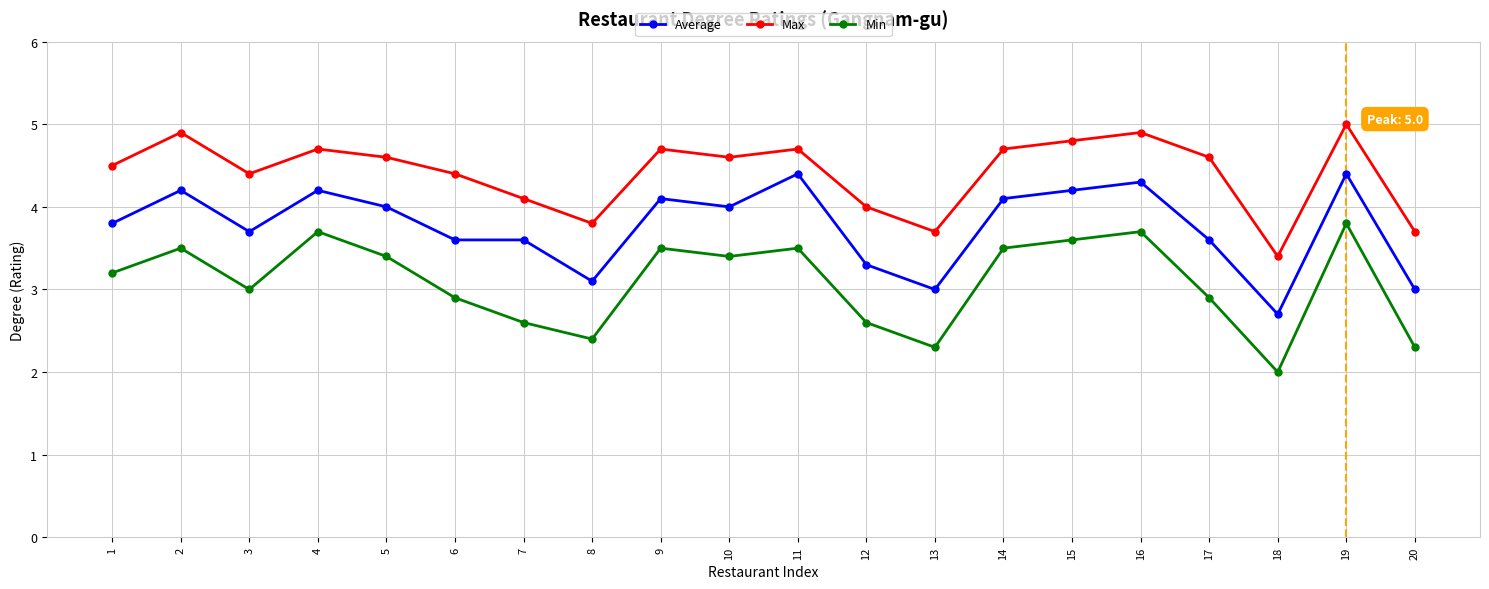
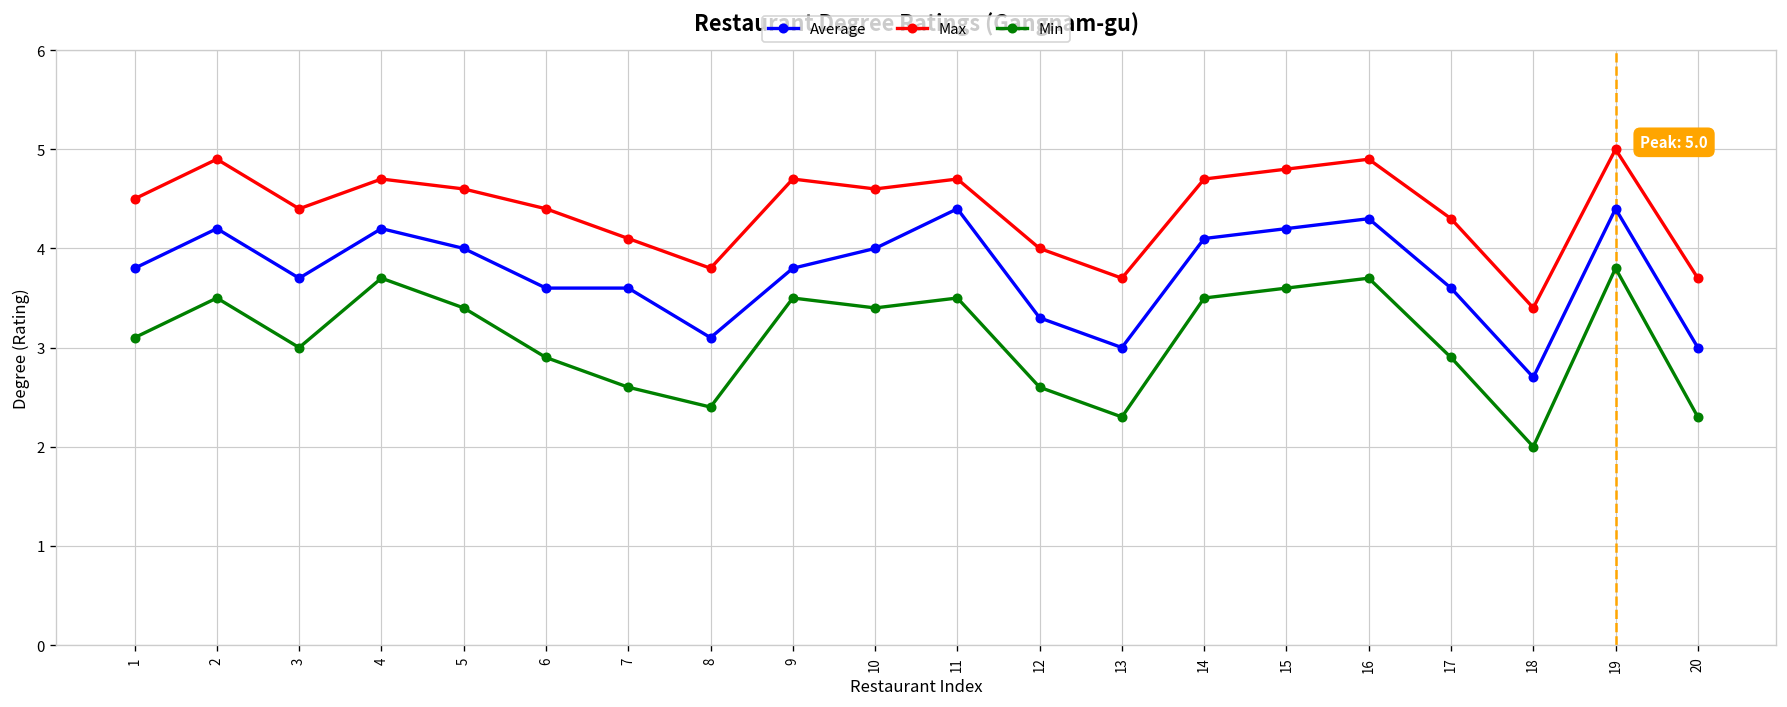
Min, 1: 3.2 -> 3.1
Average, 9: 4.1 -> 3.8
Max, 17: 4.6 -> 4.3
